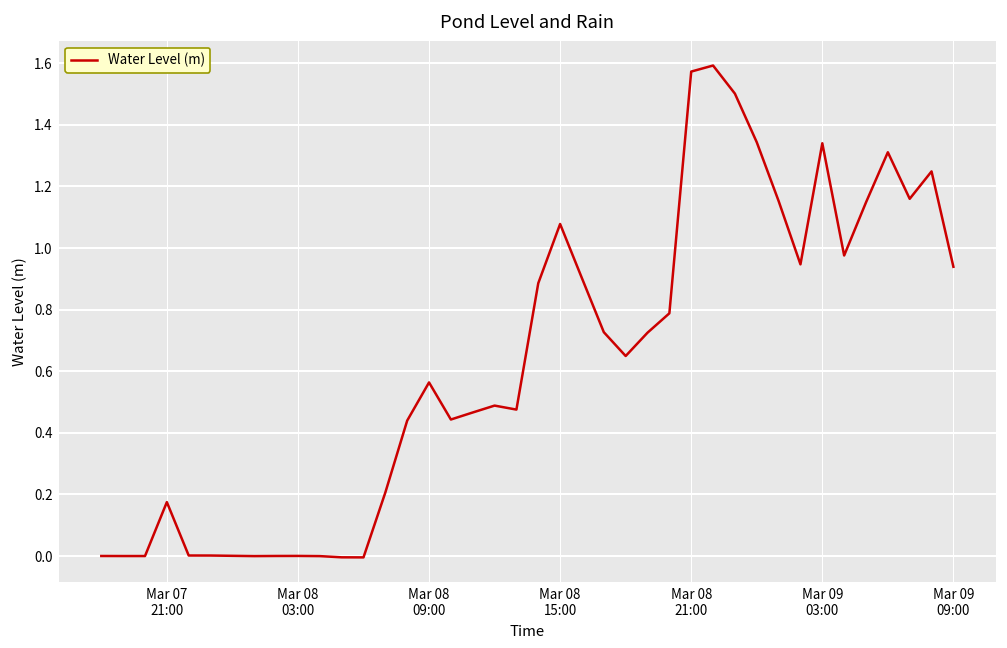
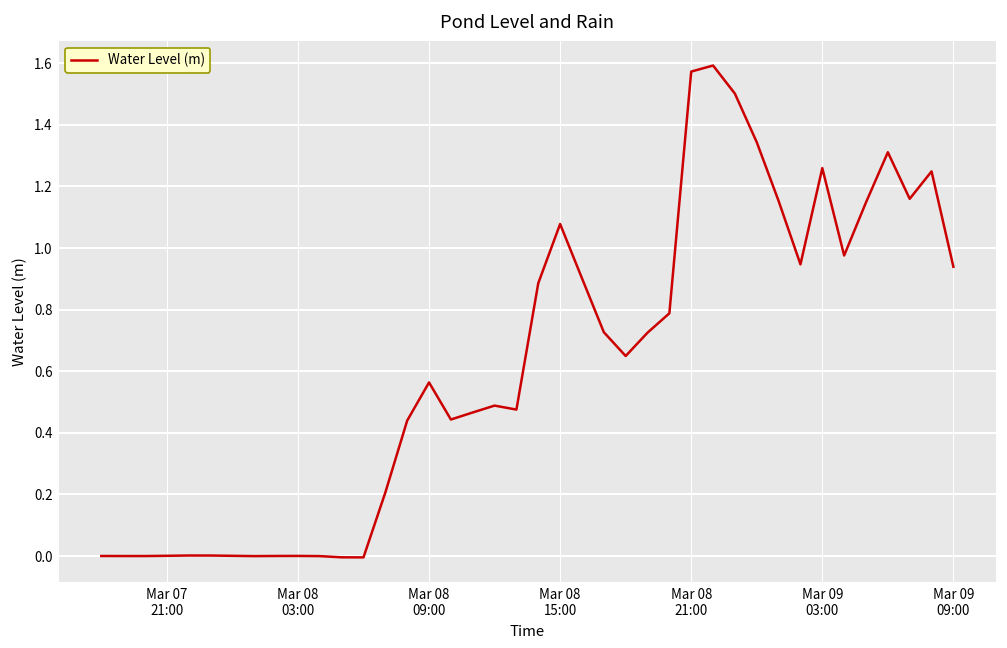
Mar 07 21:00: 0.17 -> 0.00
Mar 09 03:00: 1.34 -> 1.26
